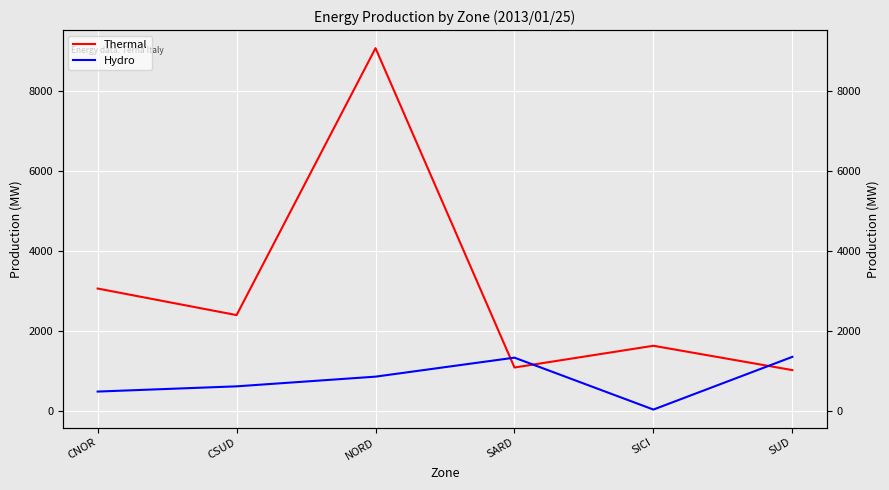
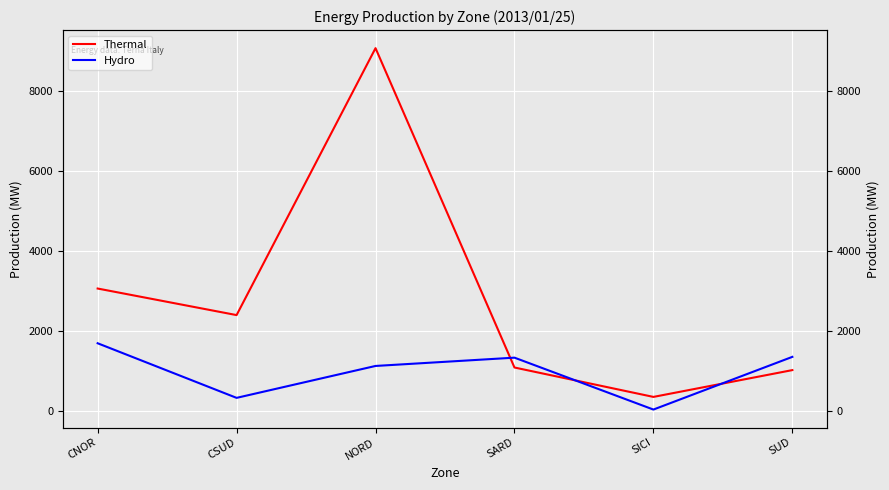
Hydro, CNOR: 500 -> 1700
Hydro, CSUD: 600 -> 300
Hydro, NORD: 900 -> 1100
Thermal, SICI: 1600 -> 300
